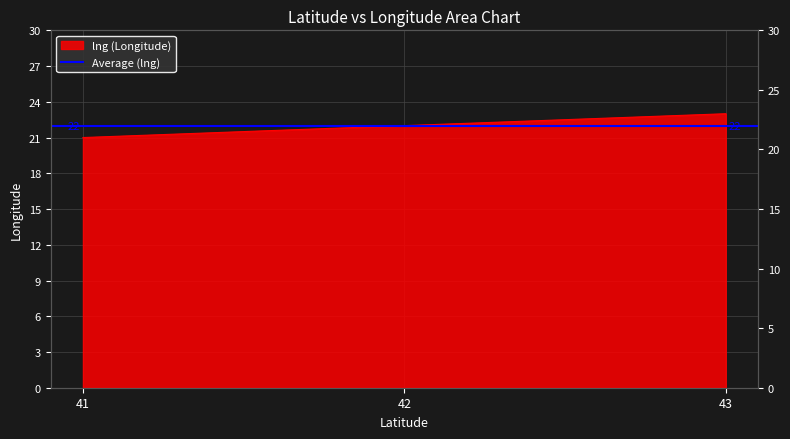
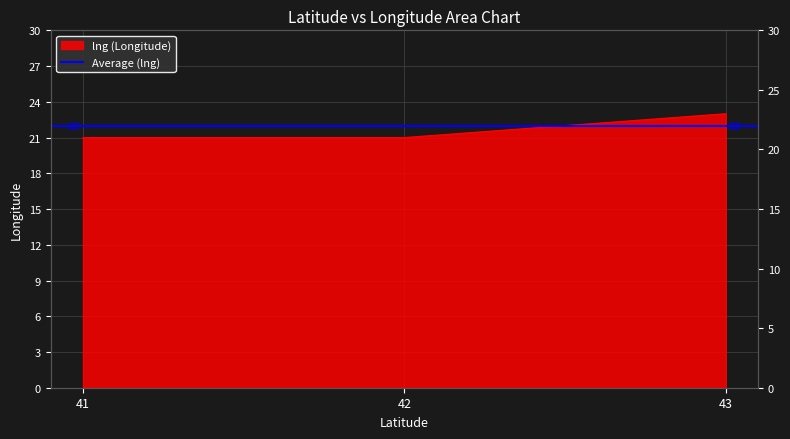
42: 22 -> 21
